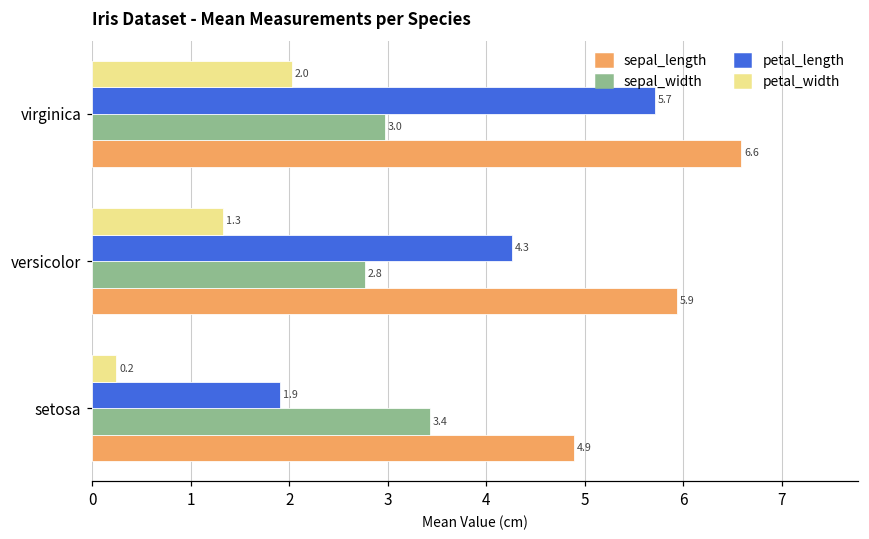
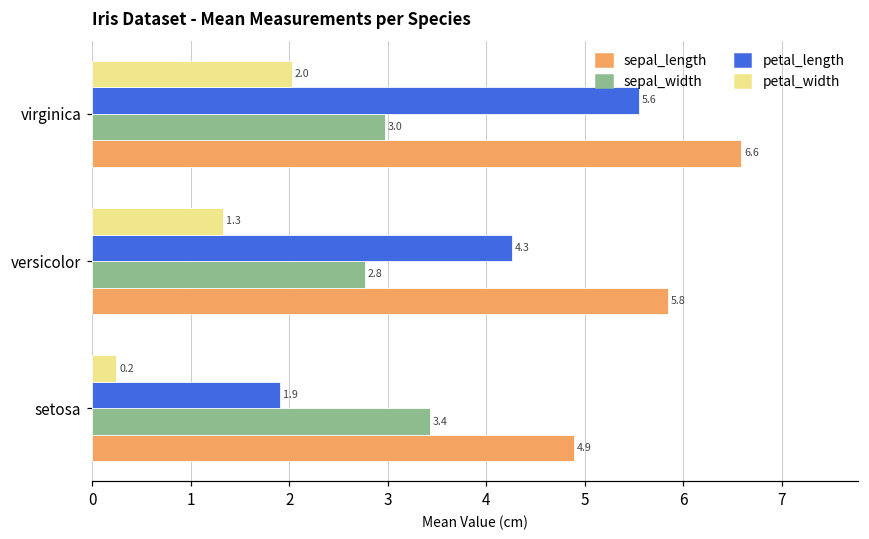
petal_length, virginica: 5.7 -> 5.6
sepal_length, versicolor: 5.9 -> 5.8
